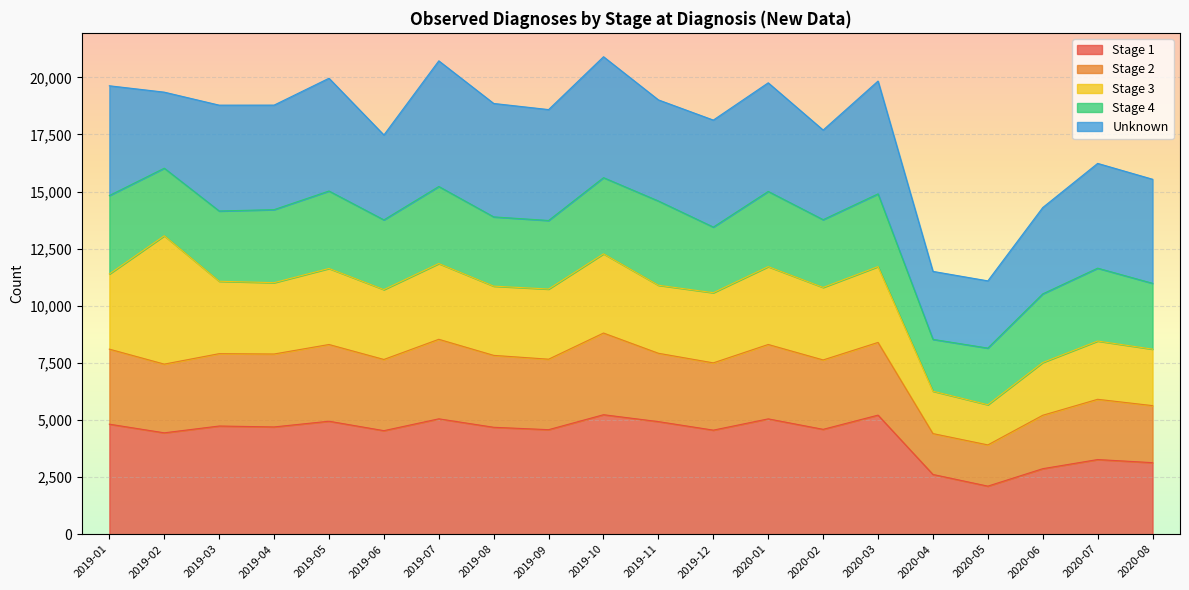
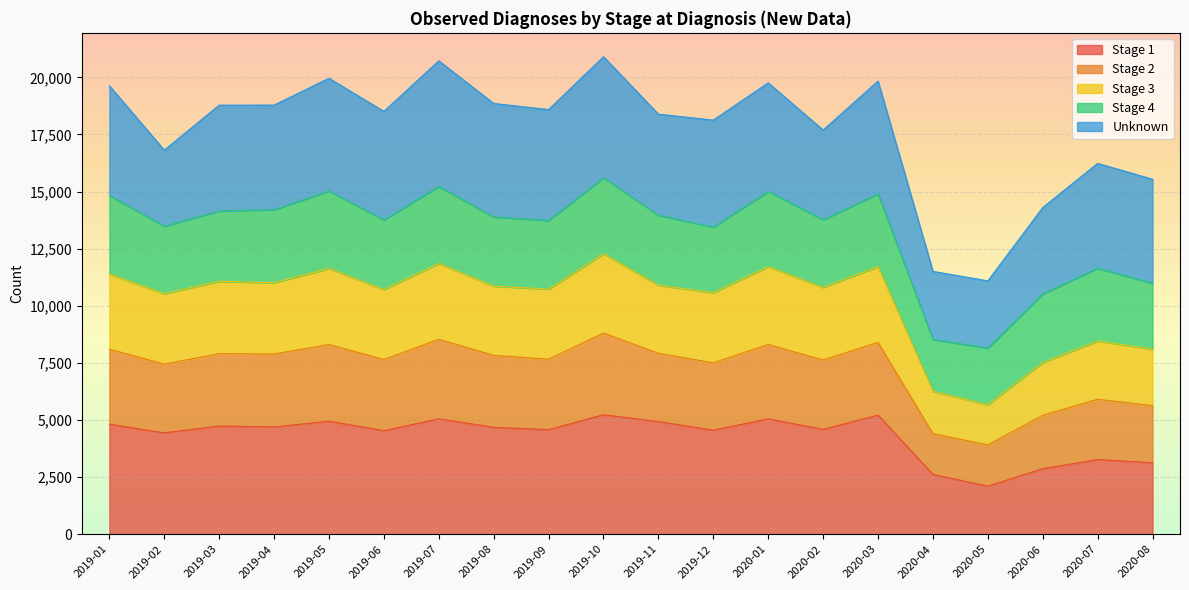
Stage 3, 2019-02: 5,600 -> 3,100
Unknown, 2019-06: 3,700 -> 4,800
Stage 4, 2019-11: 3,700 -> 3,100
